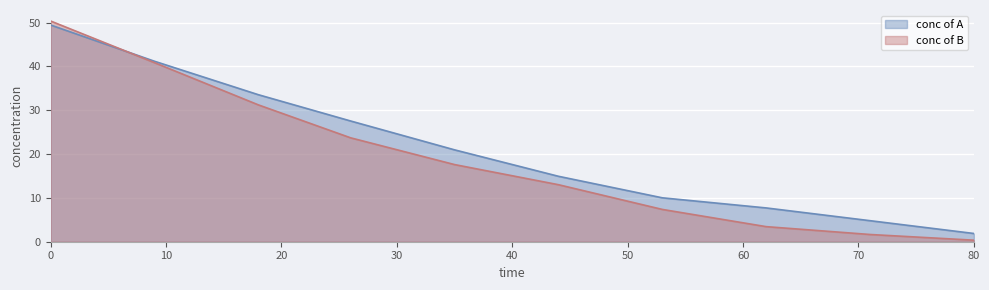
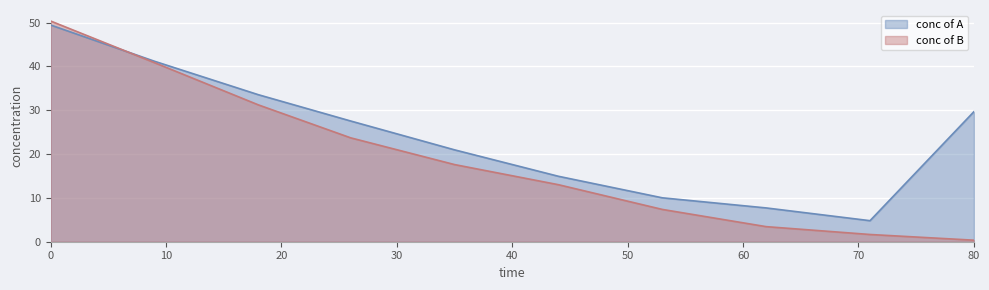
conc of A, 80: 2 -> 30
